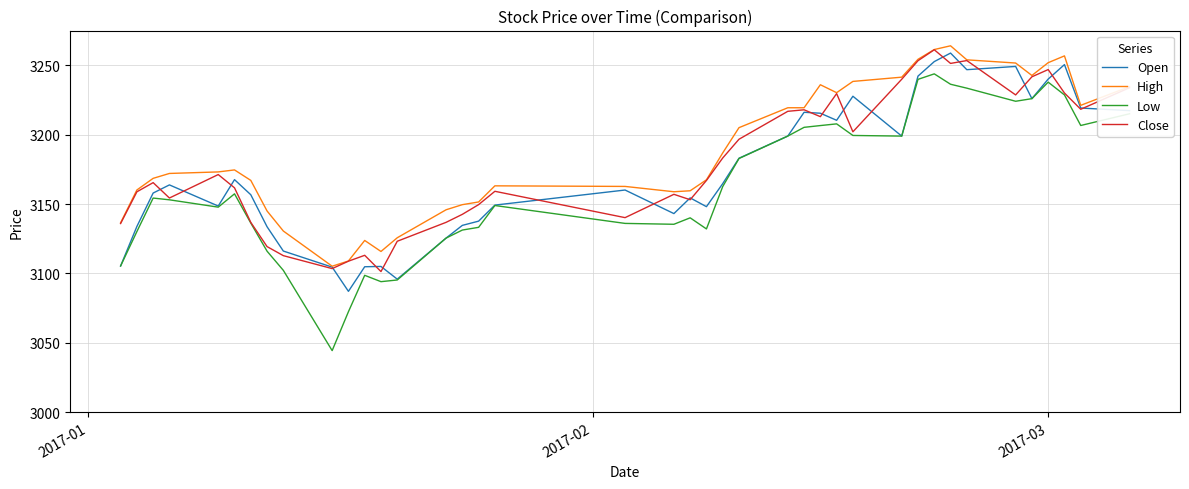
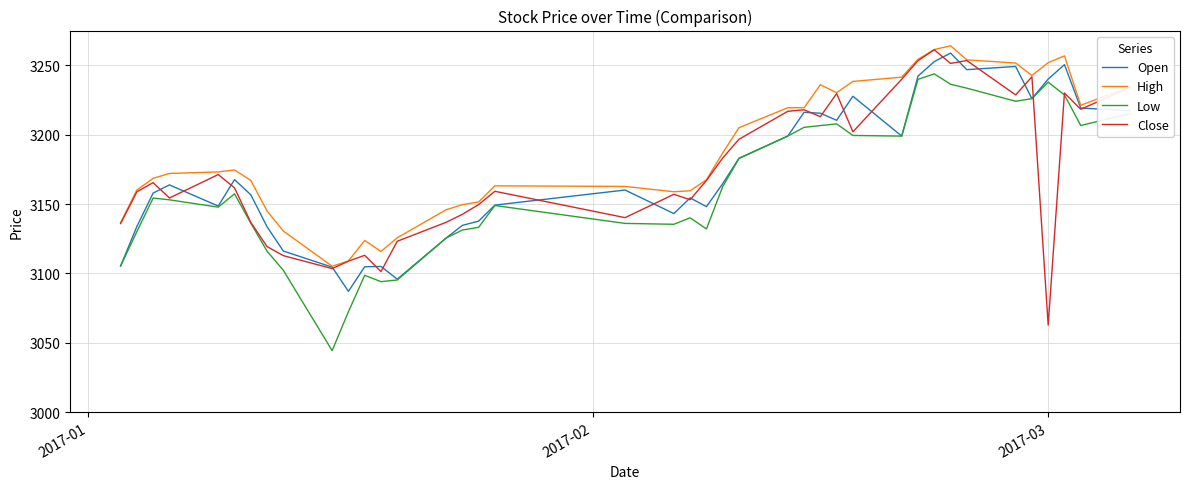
Close, 2017-03: 3247 -> 3063
